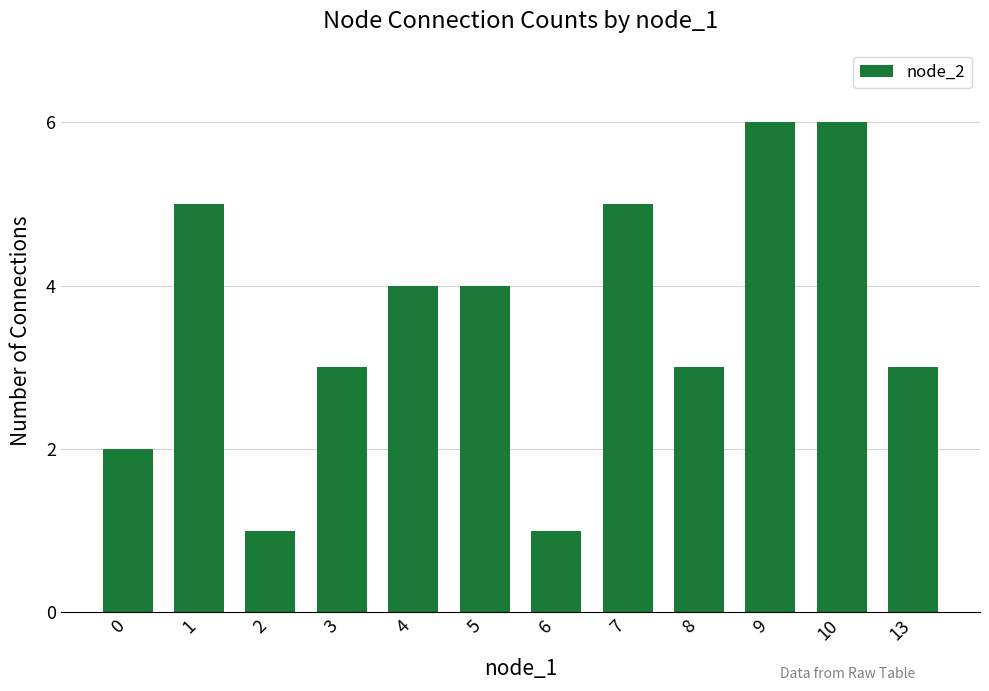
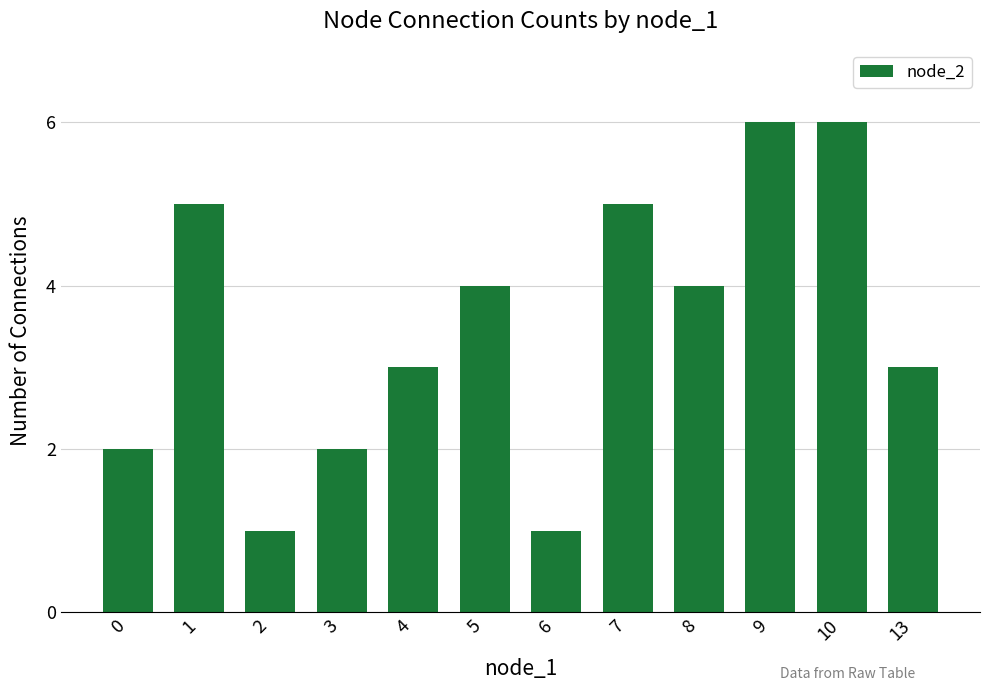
3: 3 -> 2
4: 4 -> 3
8: 3 -> 4
